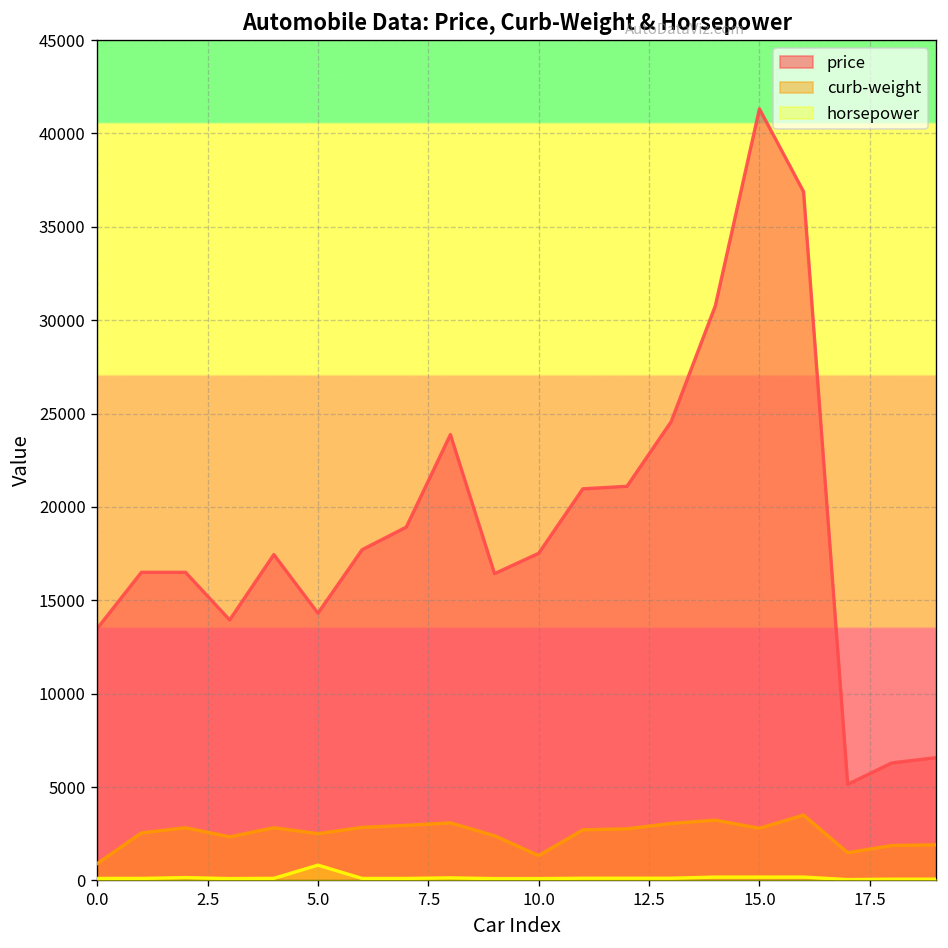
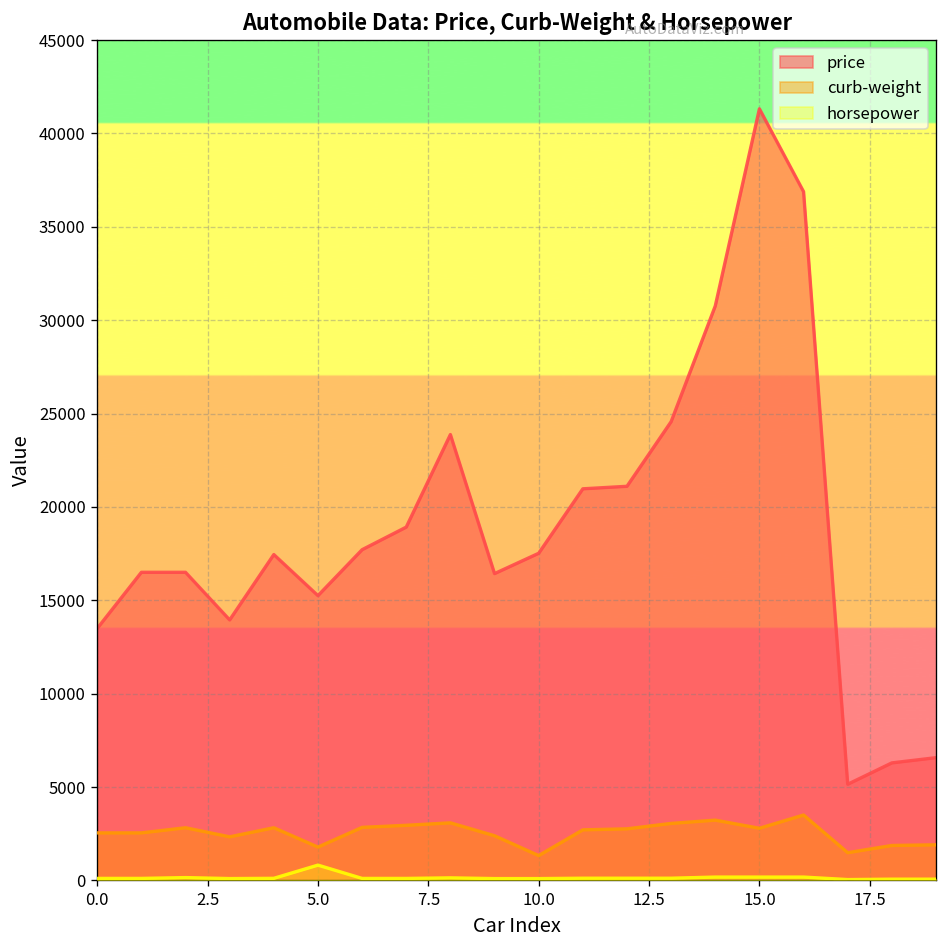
curb-weight, 0.0: 900 -> 2500
price, 5.0: 14300 -> 15300
curb-weight, 5.0: 2500 -> 1800
